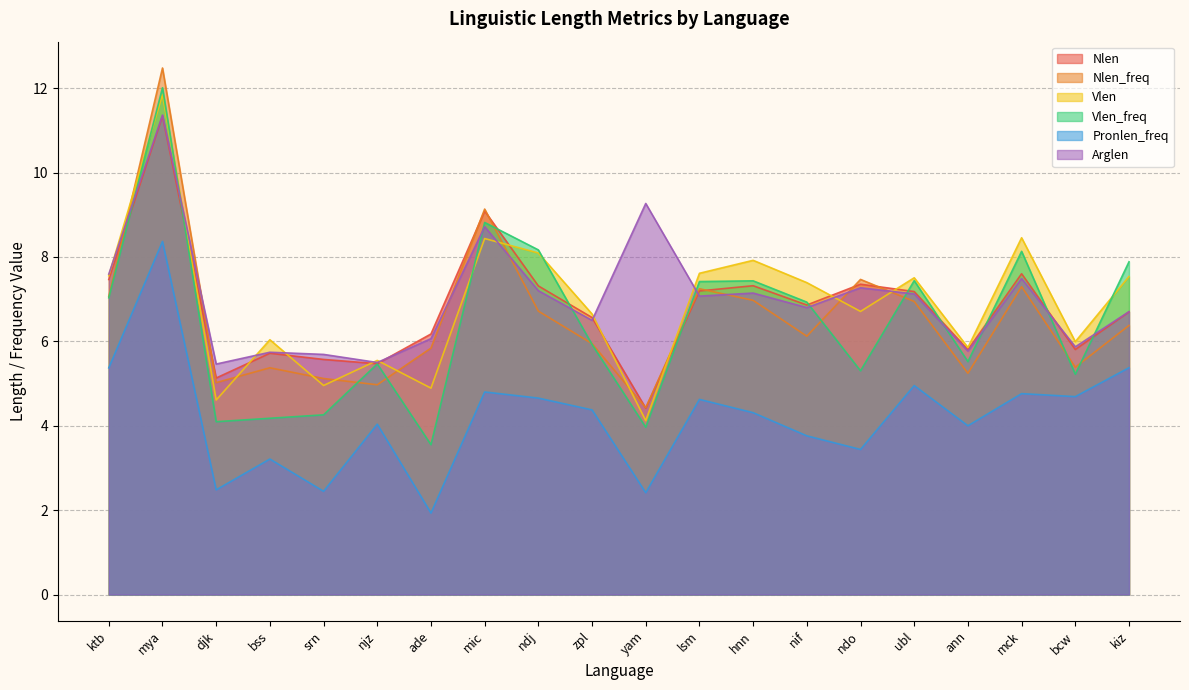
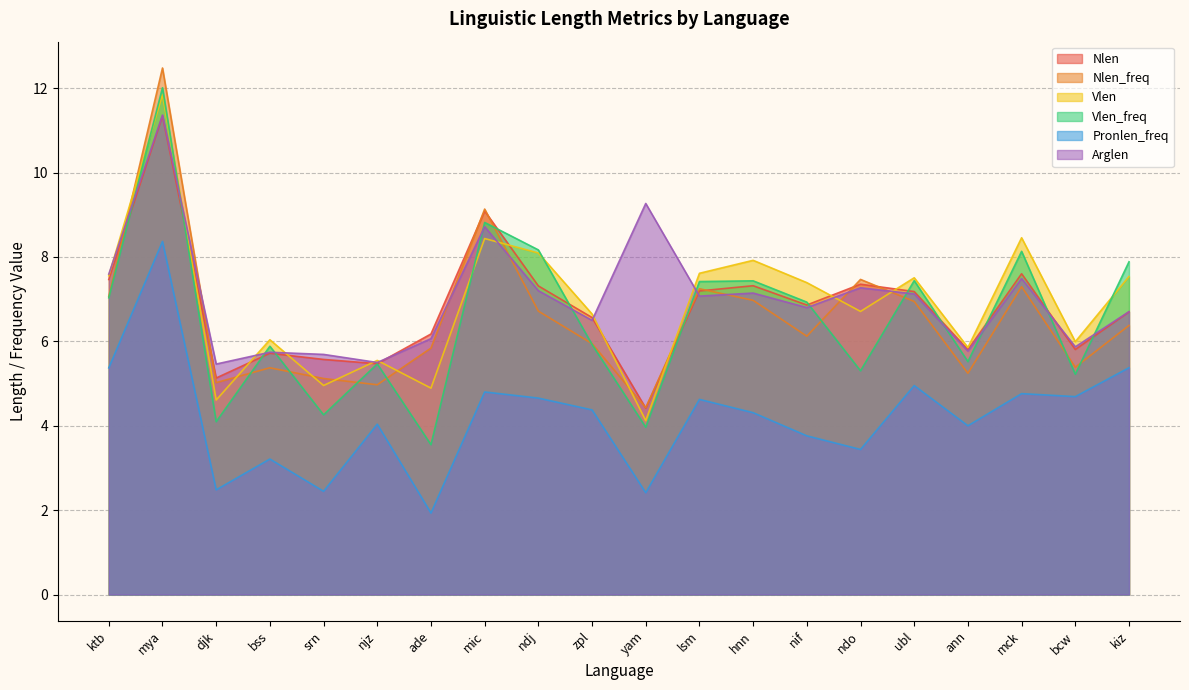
Vlen_freq, bss: 4.2 -> 5.9
